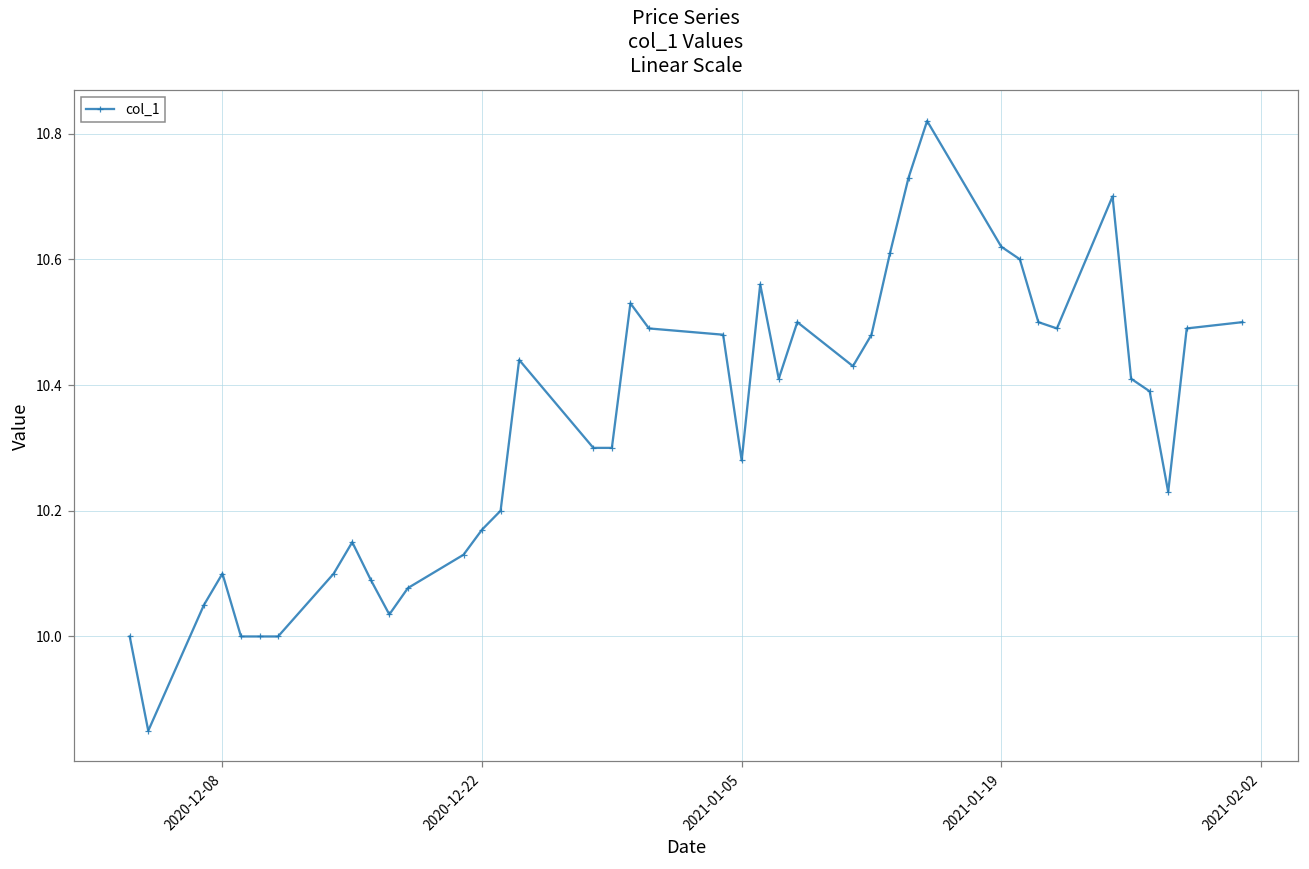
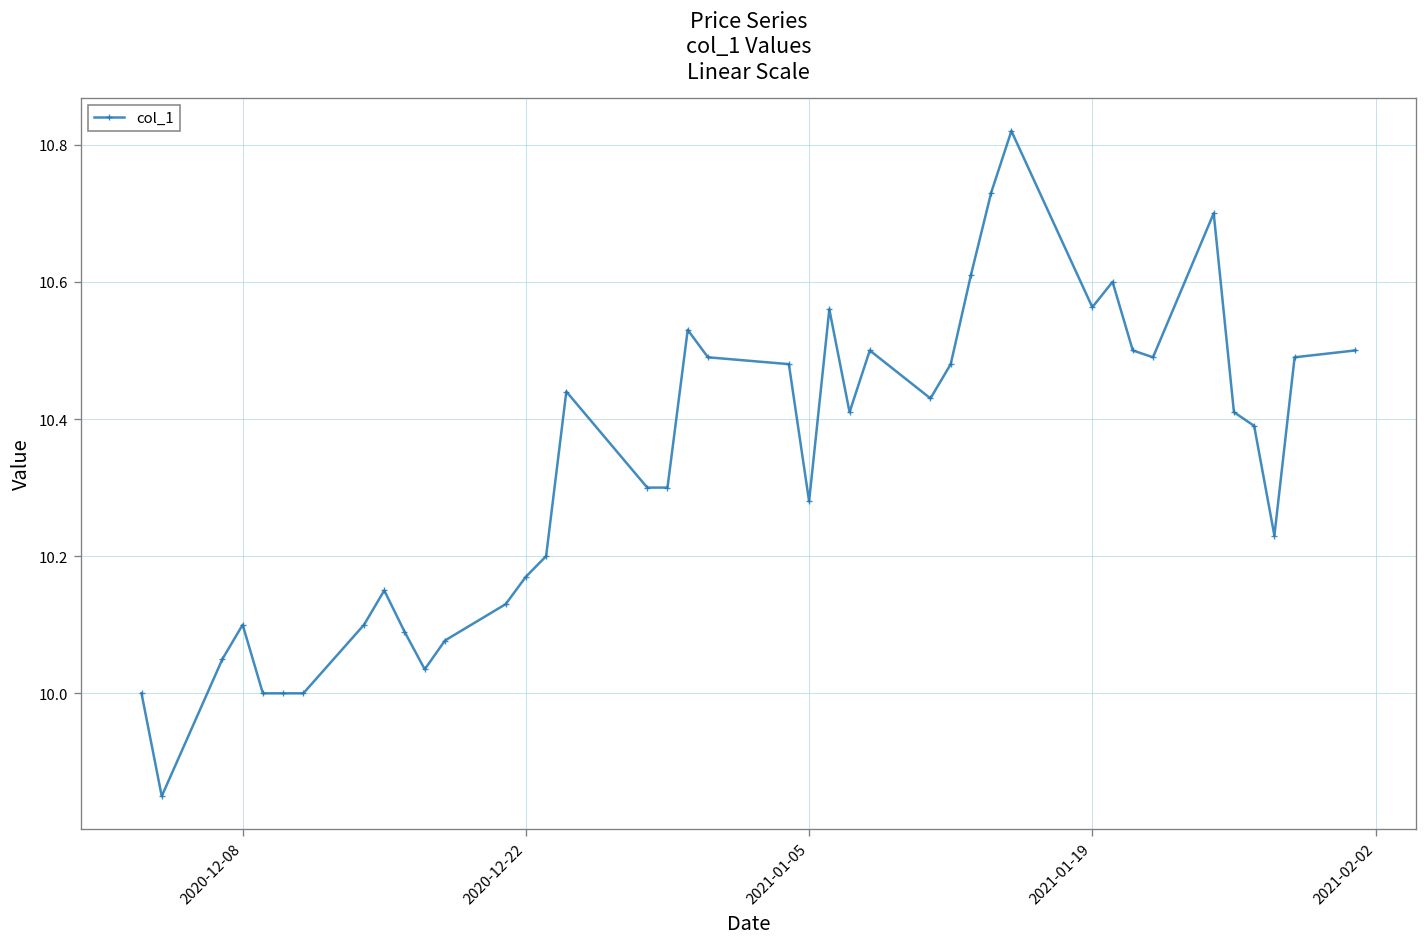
2021-01-19: 10.62 -> 10.56
